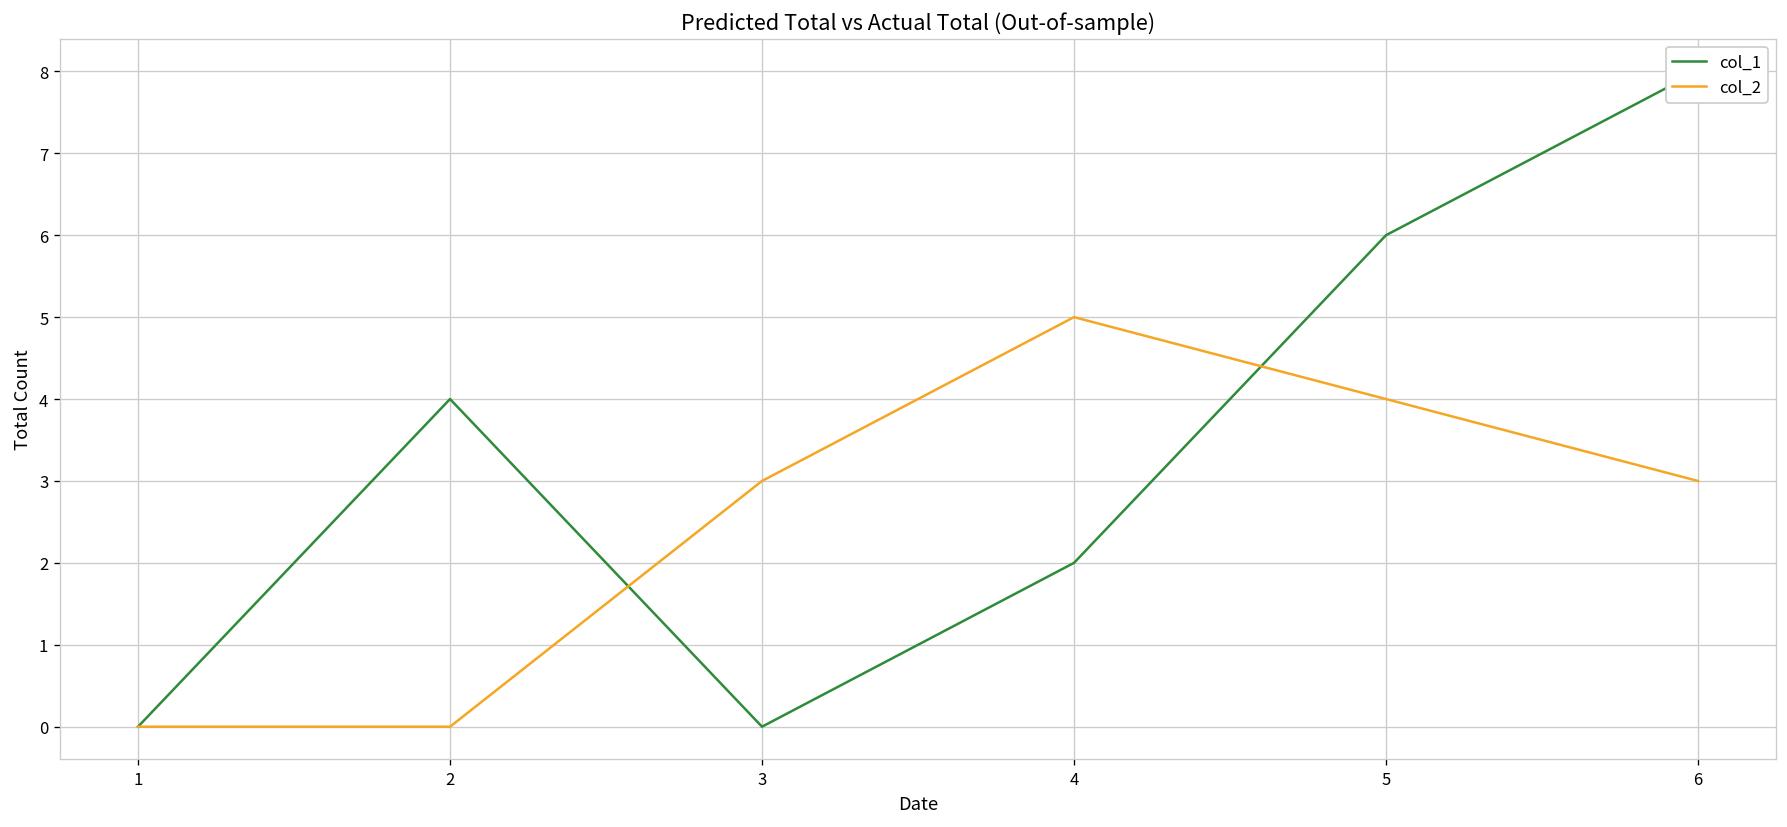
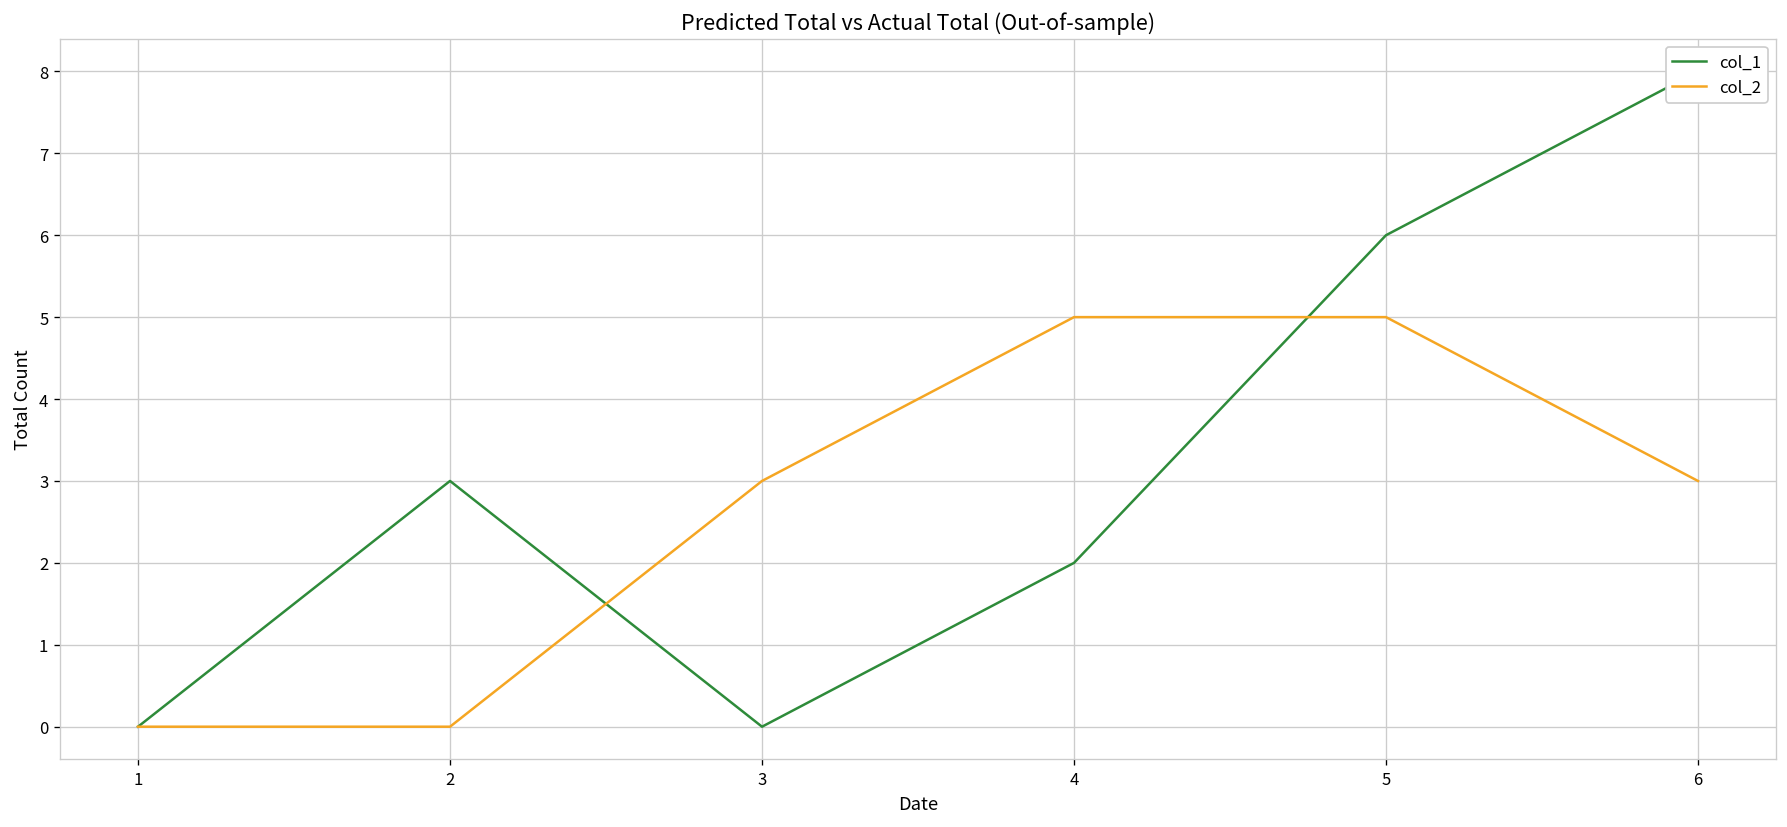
col_1, 2: 4 -> 3
col_2, 5: 4 -> 5
